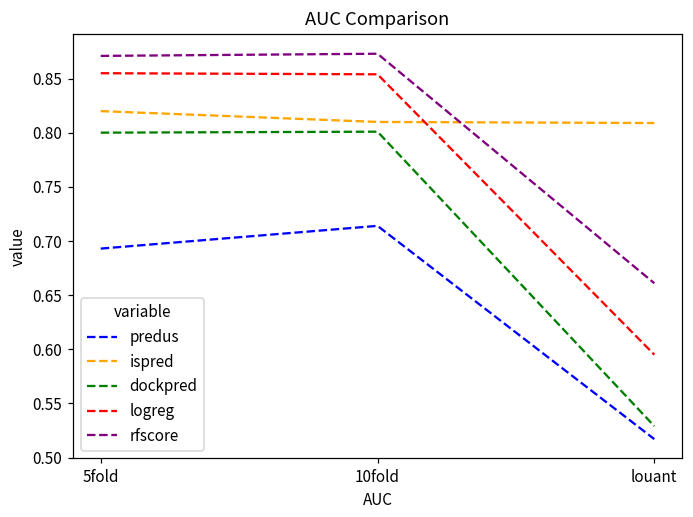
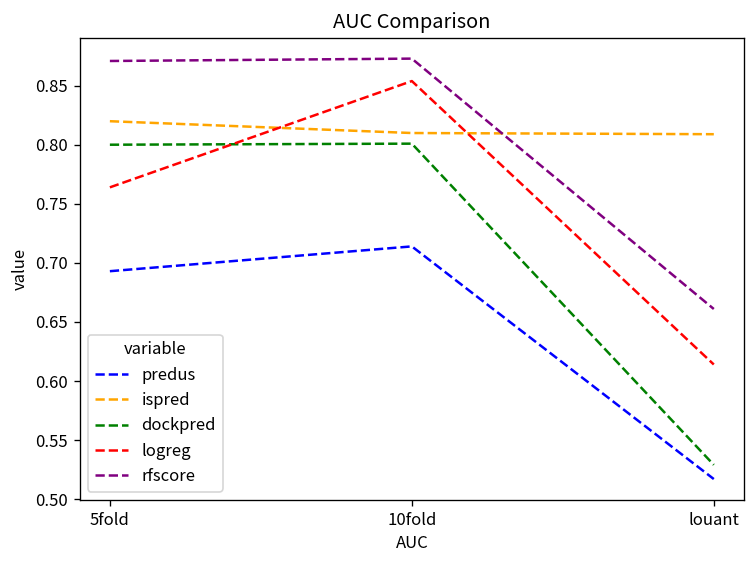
logreg, 5fold: 0.86 -> 0.76
logreg, louant: 0.60 -> 0.61
